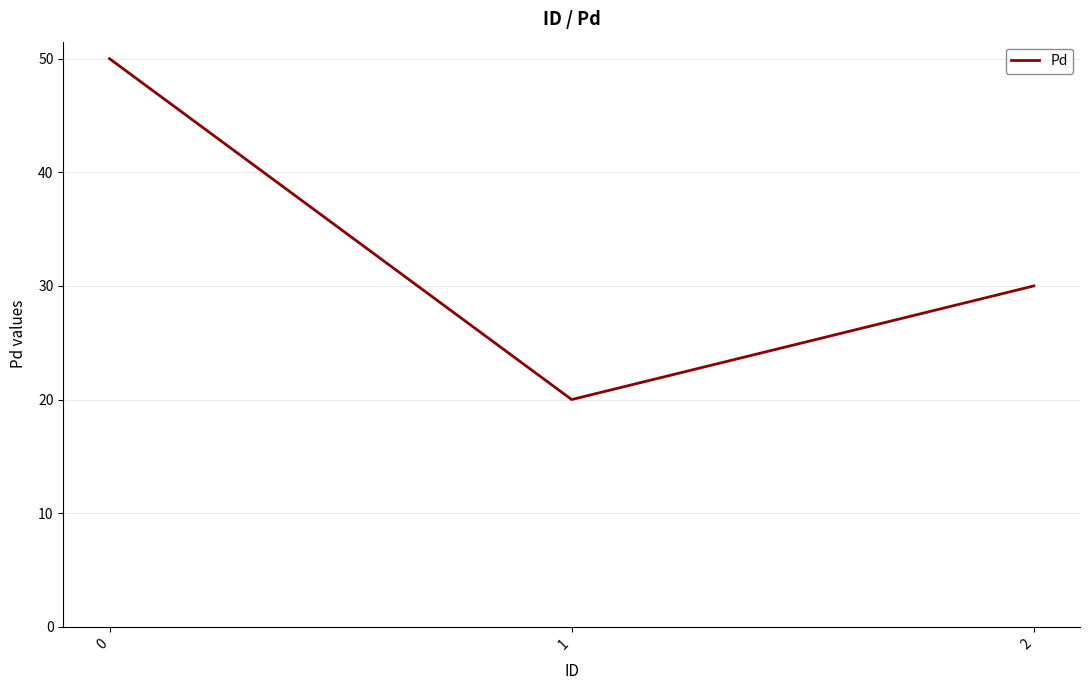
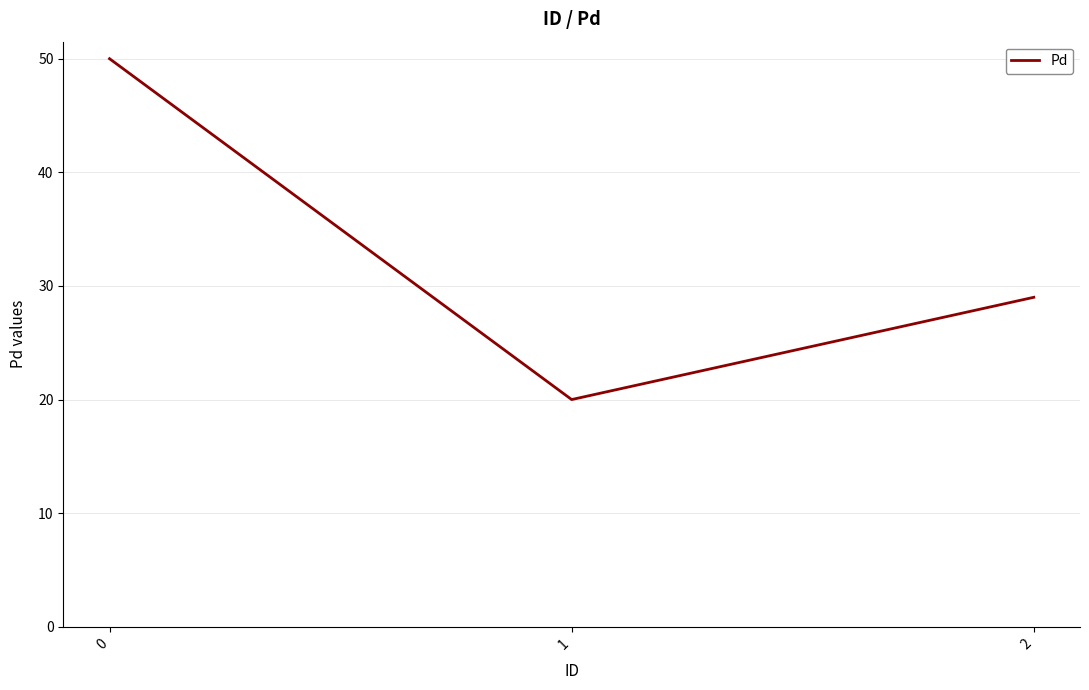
2: 30 -> 29
